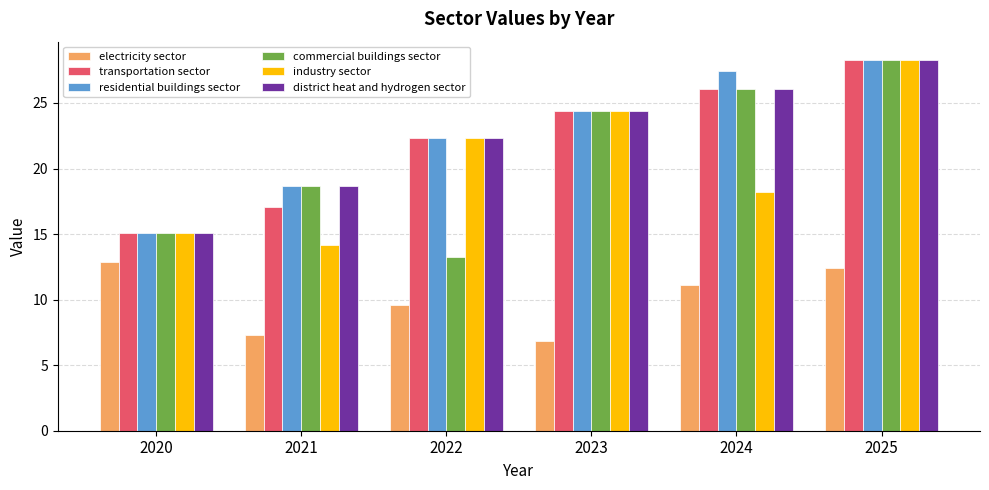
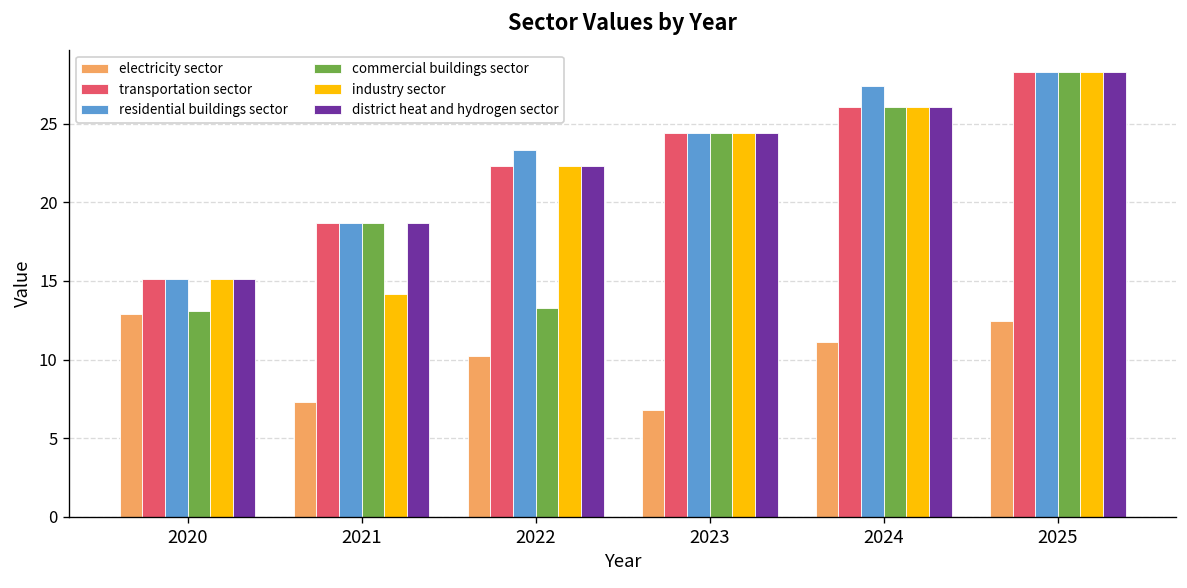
commercial buildings sector, 2020: 15.1 -> 13.1
transportation sector, 2021: 17.0 -> 18.7
electricity sector, 2022: 9.6 -> 10.2
residential buildings sector, 2022: 22.3 -> 23.3
industry sector, 2024: 18.2 -> 26.0
